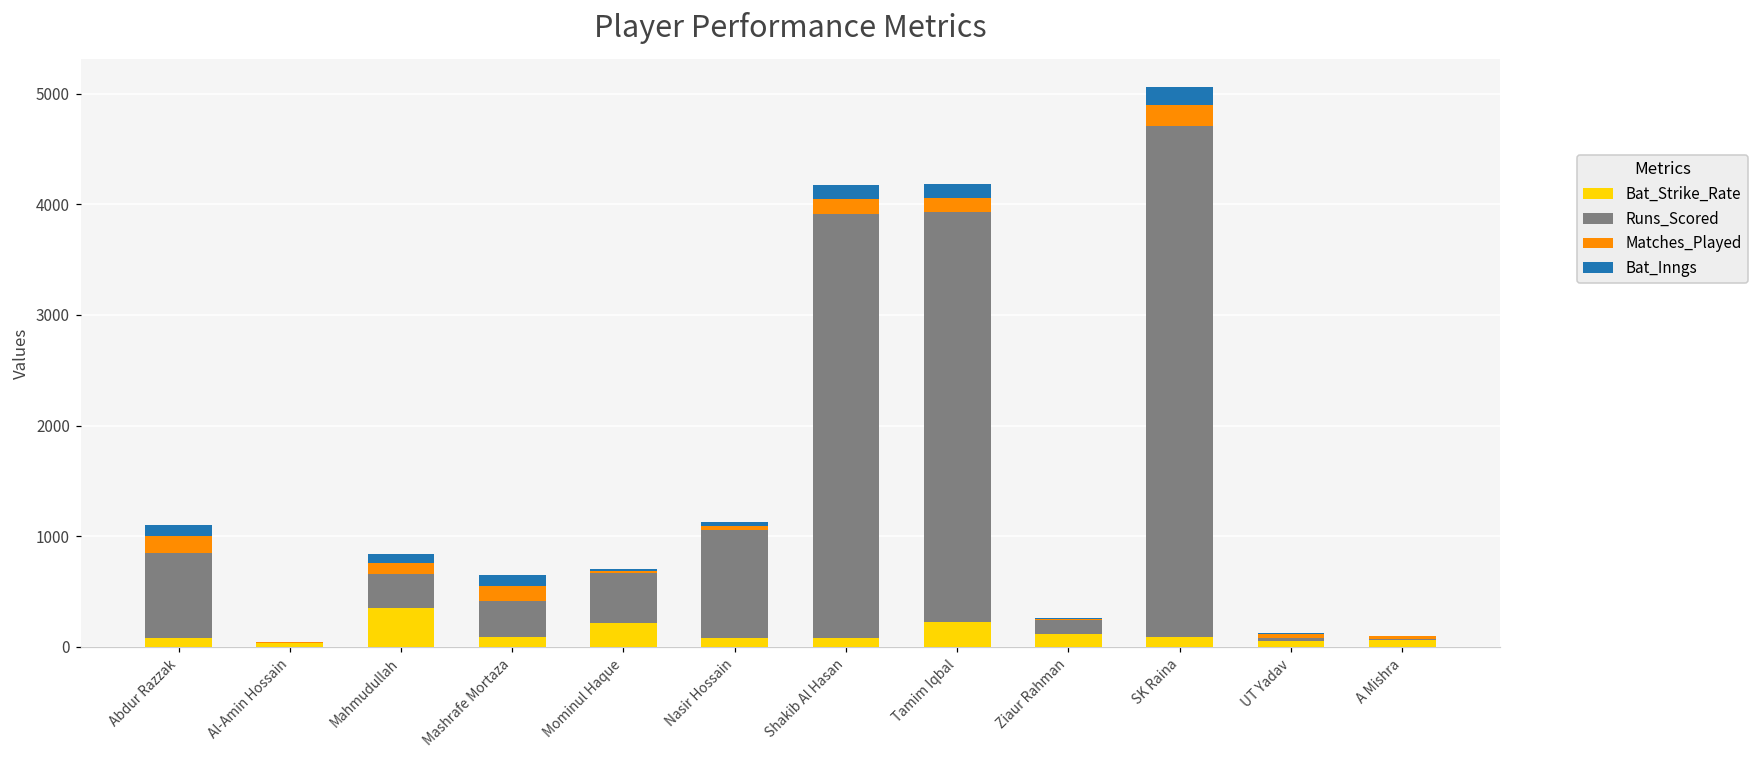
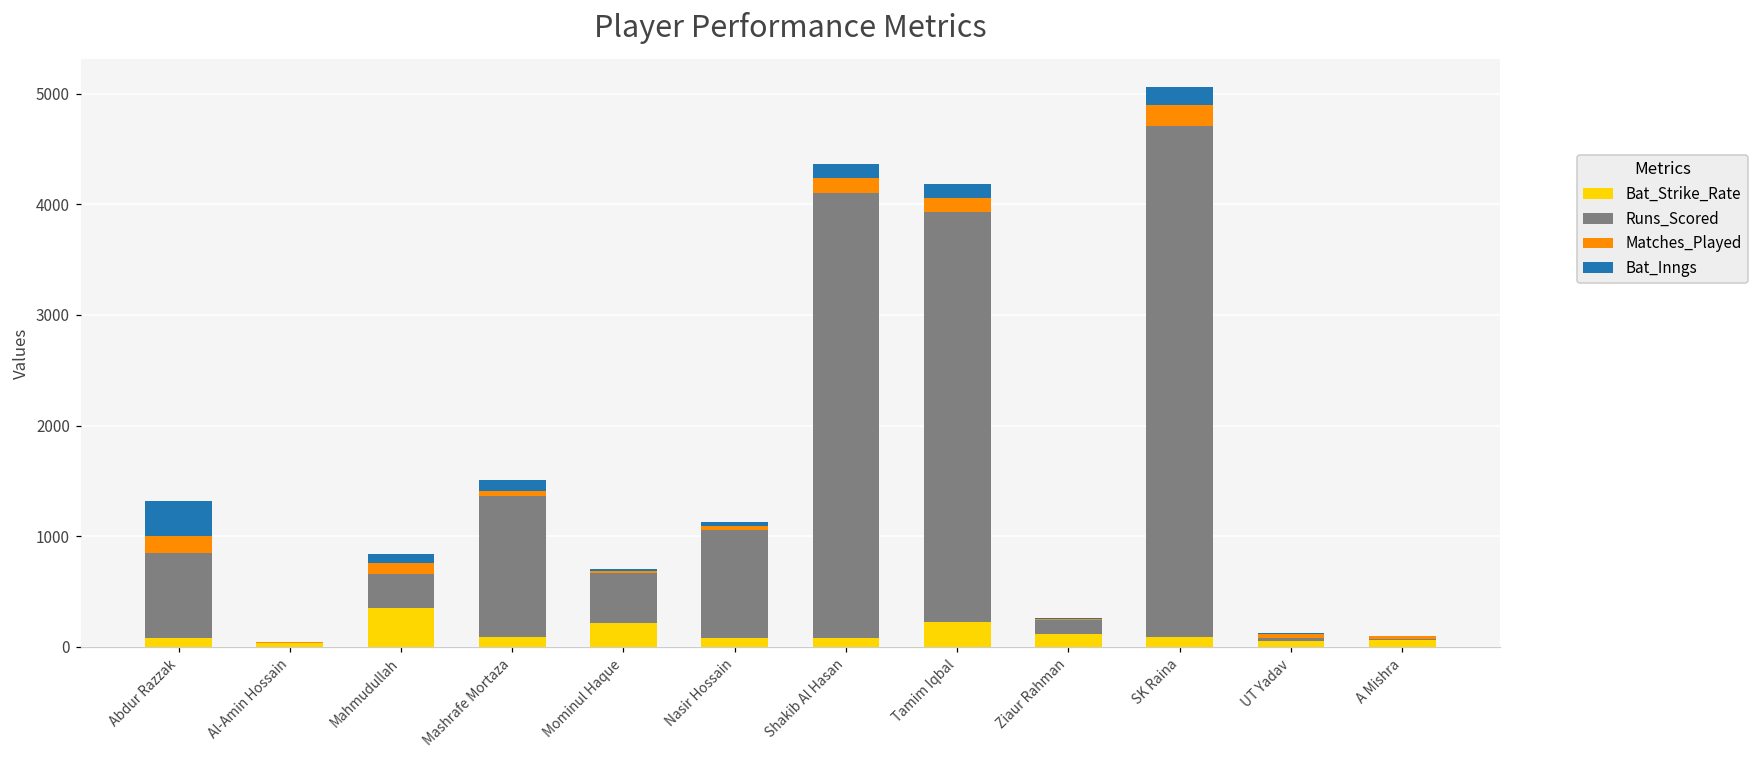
Bat_Inngs, Abdur Razzak: 100 -> 320
Runs_Scored, Mashrafe Mortaza: 330 -> 1280
Matches_Played, Mashrafe Mortaza: 130 -> 40
Runs_Scored, Shakib Al Hasan: 3830 -> 4020
